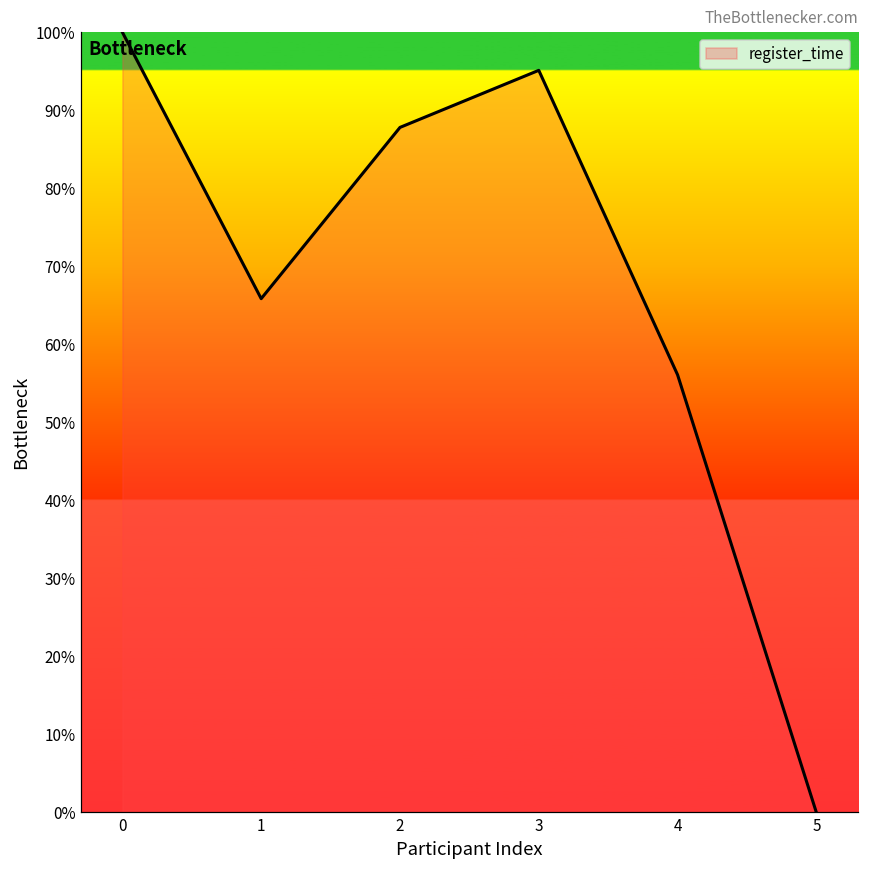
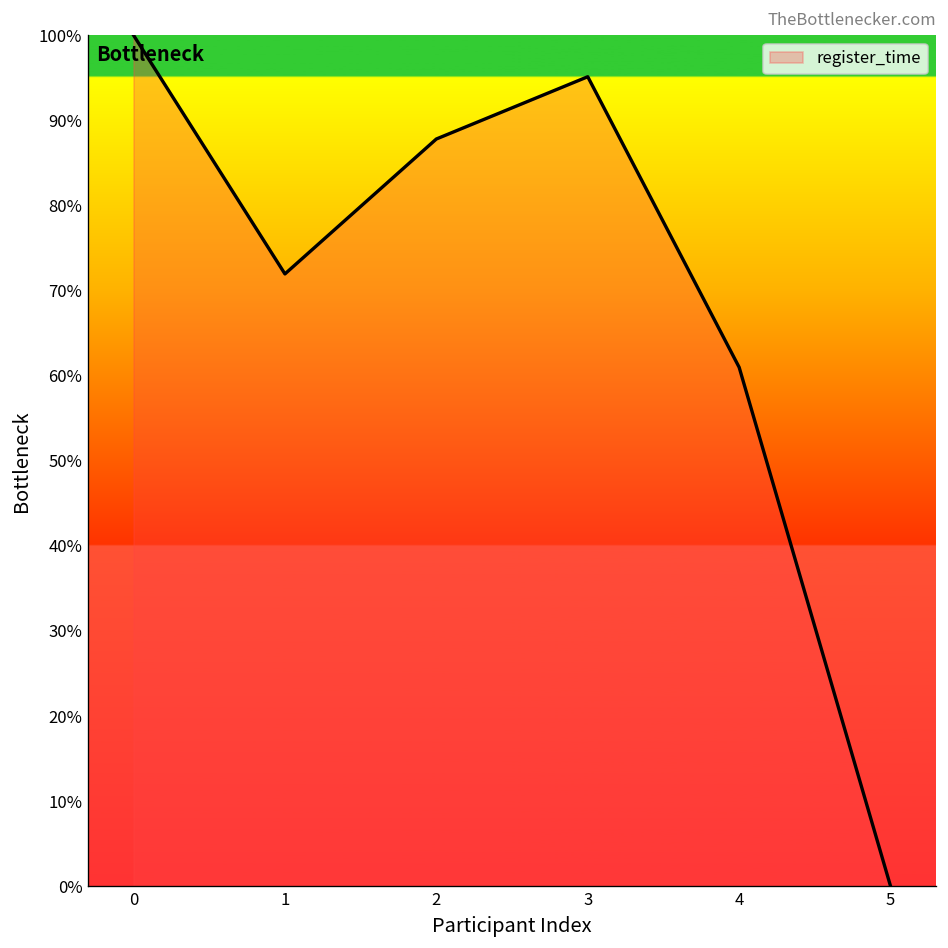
1: 66% -> 72%
4: 56% -> 61%
